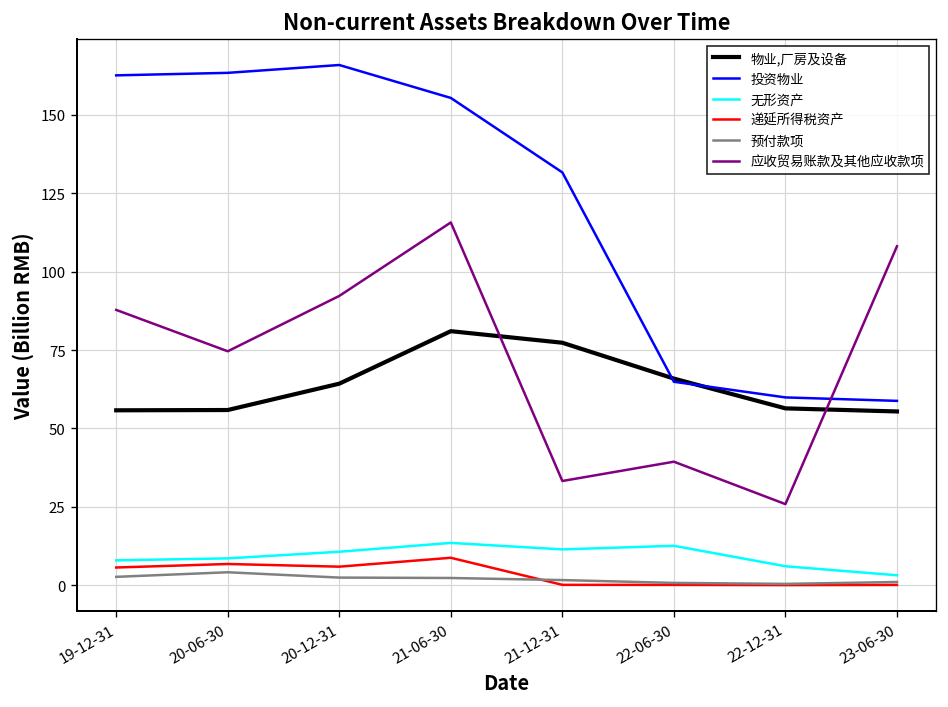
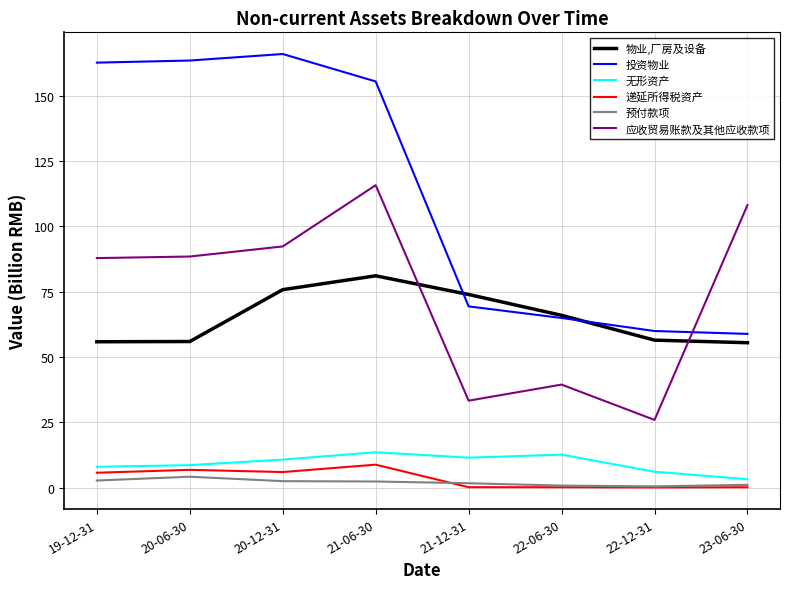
应收贸易账款及其他应收款项, 20-06-30: 75 -> 88
物业,厂房及设备, 20-12-31: 64 -> 76
物业,厂房及设备, 21-12-31: 77 -> 74
投资物业, 21-12-31: 132 -> 69
